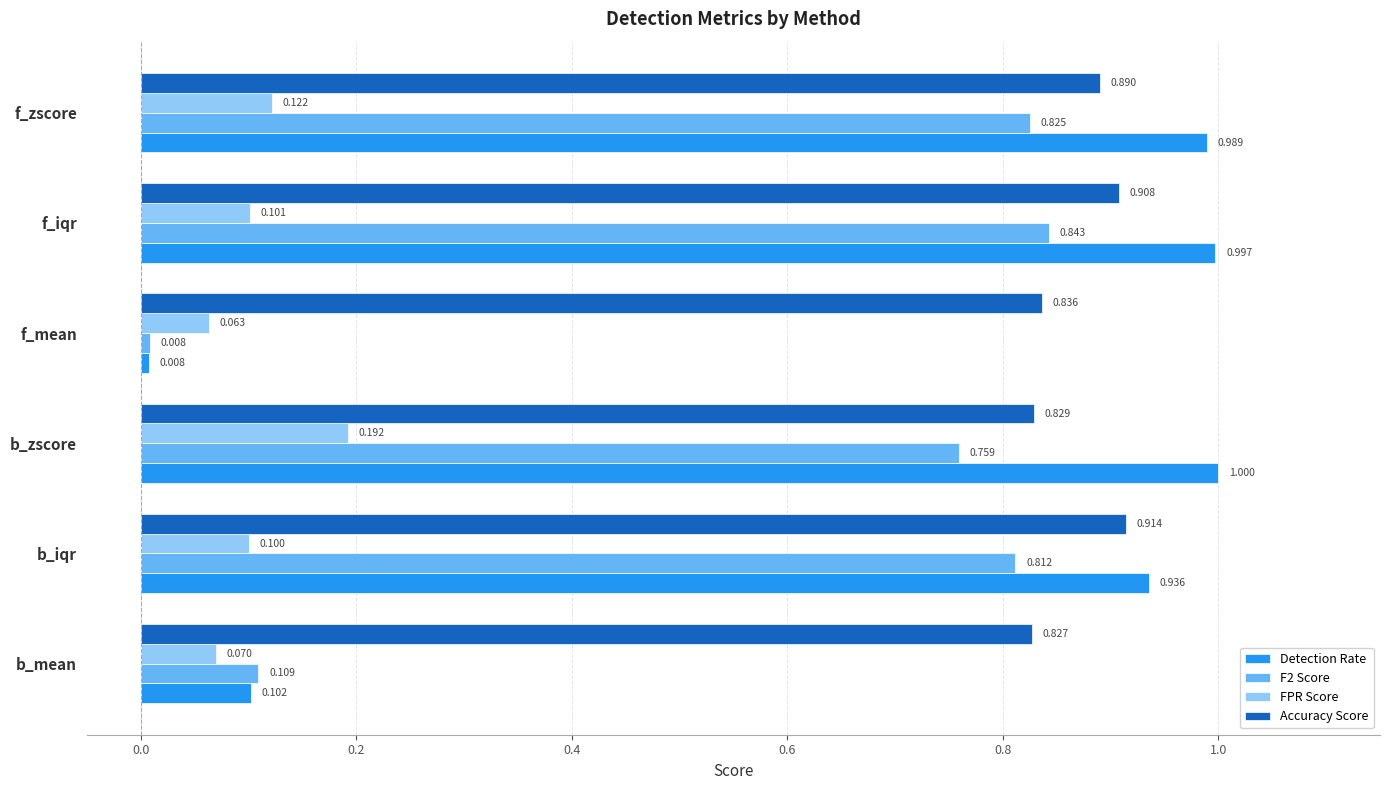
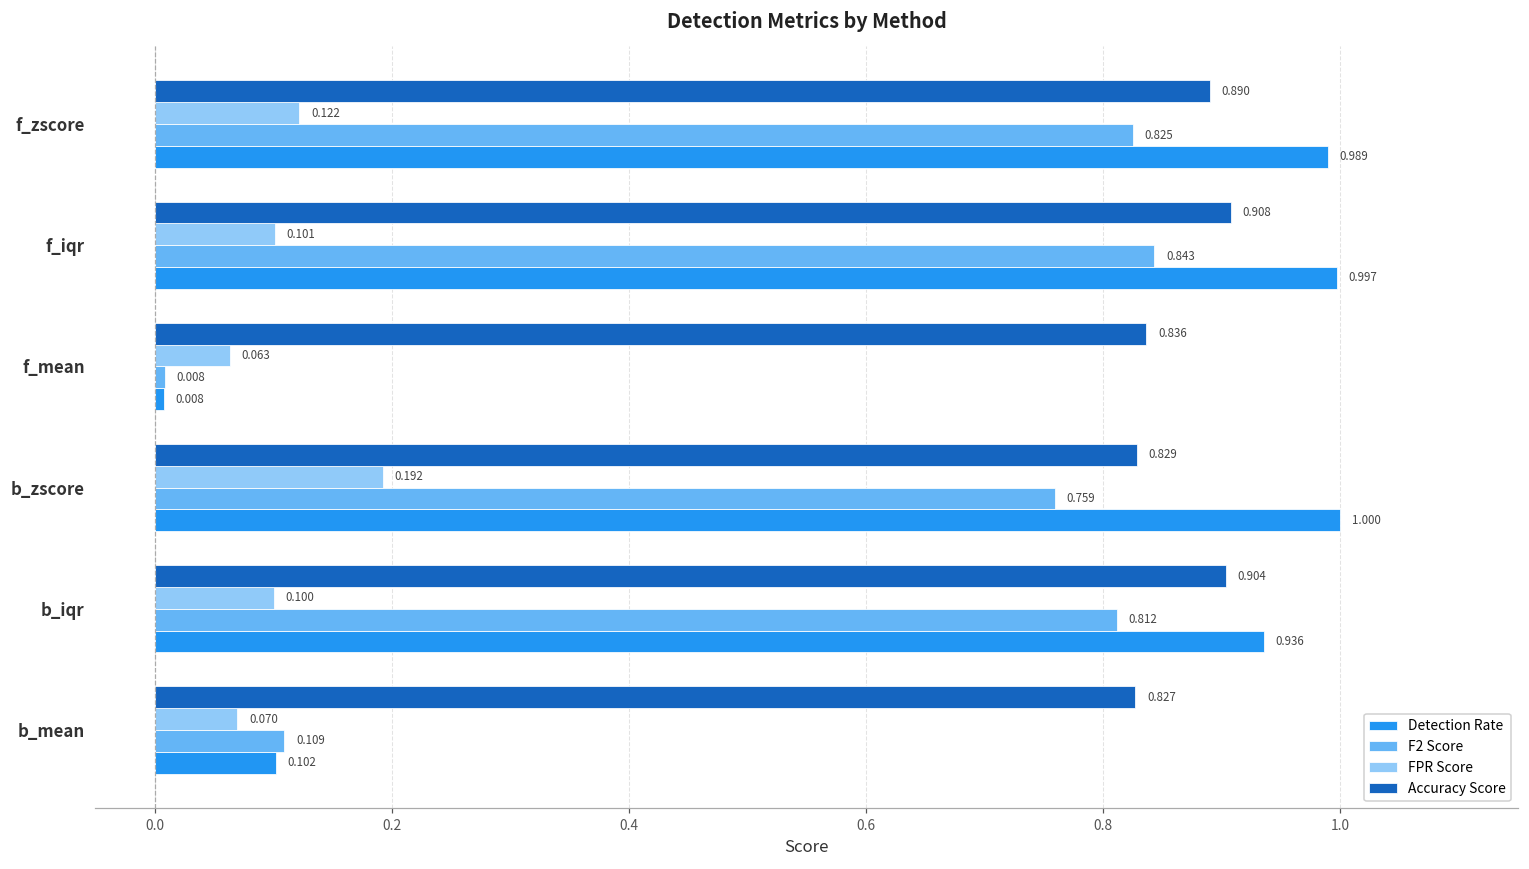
Accuracy Score, b_iqr: 0.914 -> 0.904
